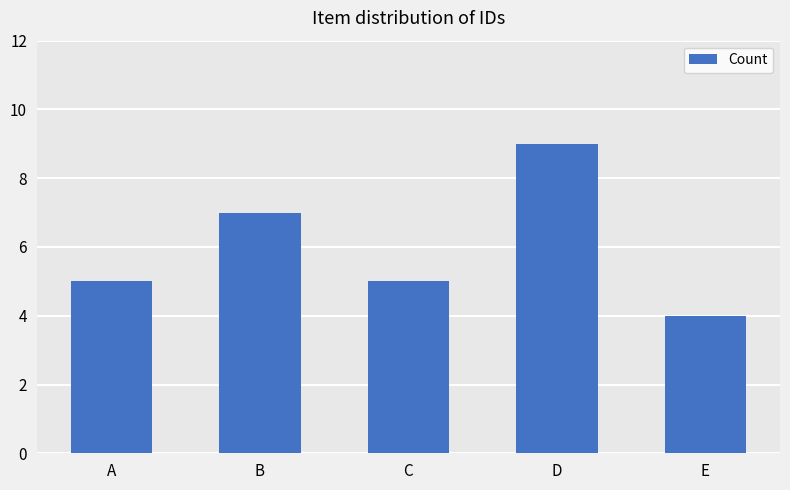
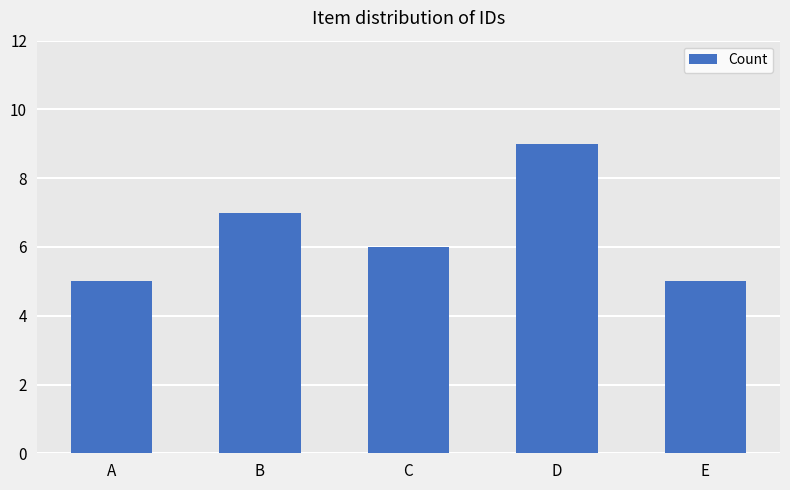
C: 5 -> 6
E: 4 -> 5
